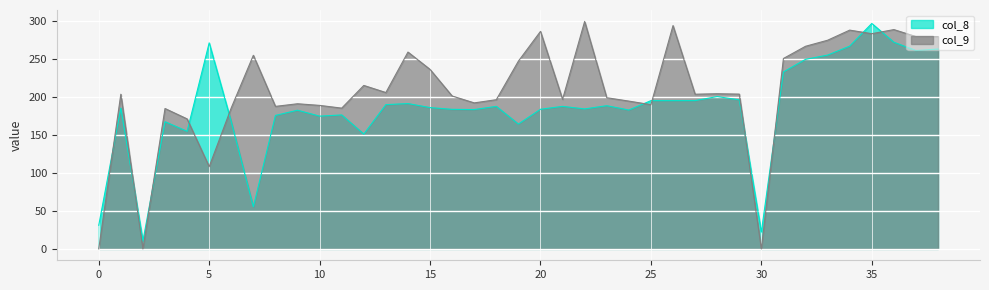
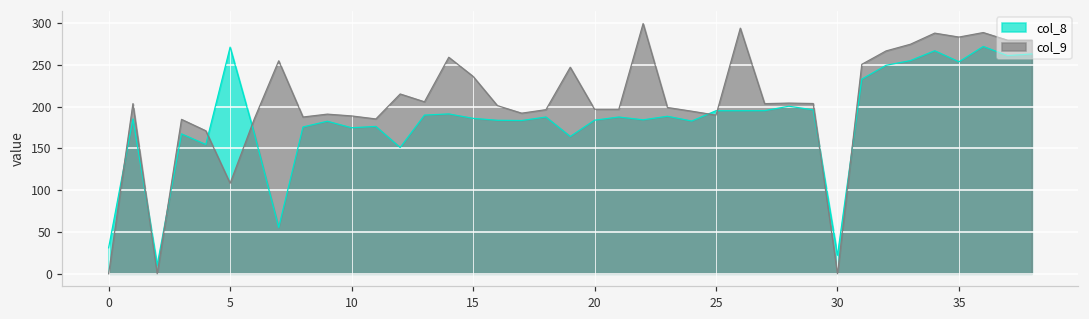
col_9, 20: 290 -> 200
col_8, 35: 300 -> 250
